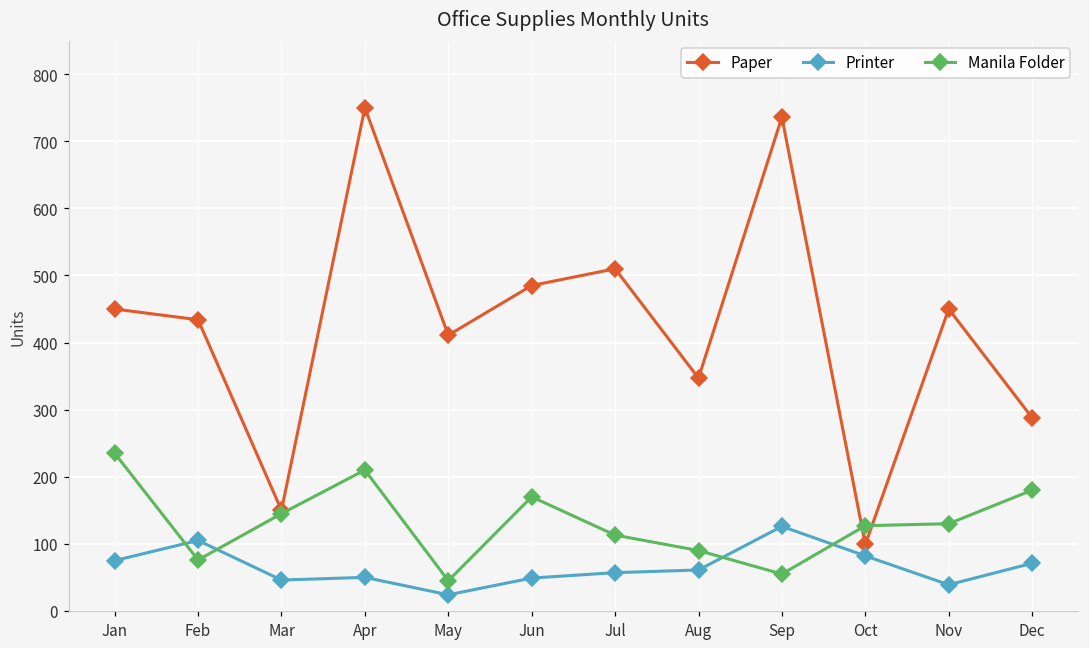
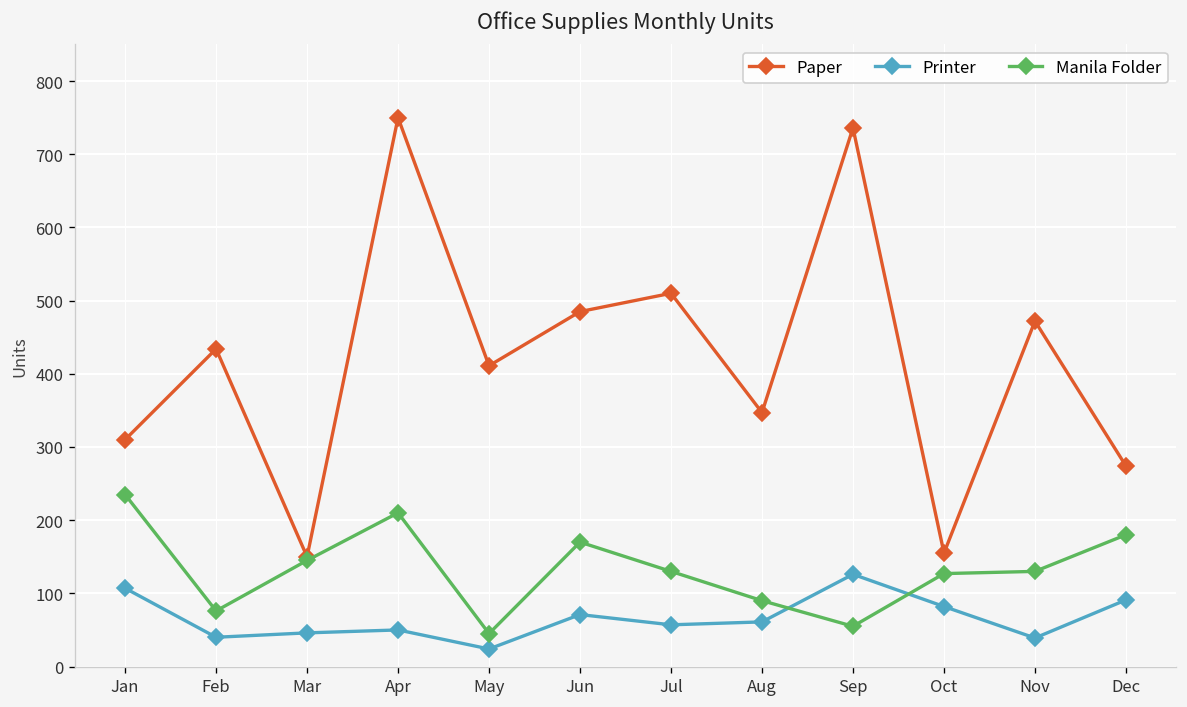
Paper, Jan: 450 -> 310
Printer, Jan: 80 -> 110
Printer, Feb: 110 -> 40
Printer, Jun: 50 -> 70
Manila Folder, Jul: 110 -> 130
Paper, Oct: 100 -> 160
Paper, Nov: 450 -> 470
Paper, Dec: 290 -> 270
Printer, Dec: 70 -> 90
